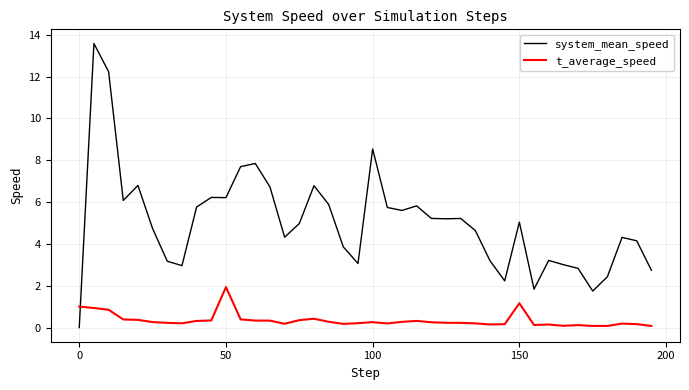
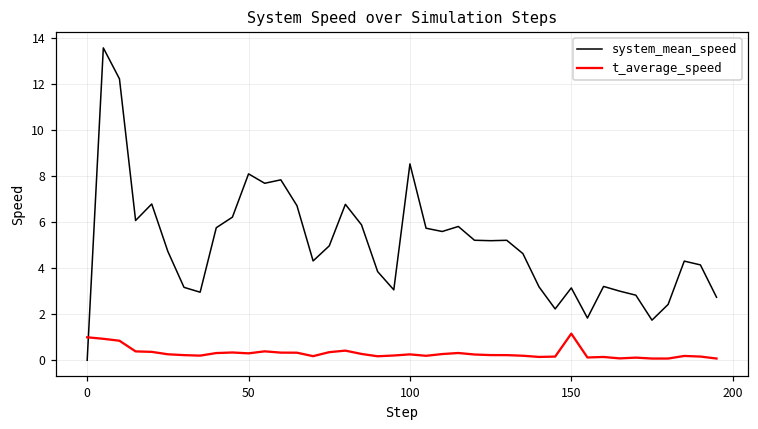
system_mean_speed, 50: 6.2 -> 8.1
t_average_speed, 50: 1.9 -> 0.3
system_mean_speed, 150: 5.0 -> 3.1
